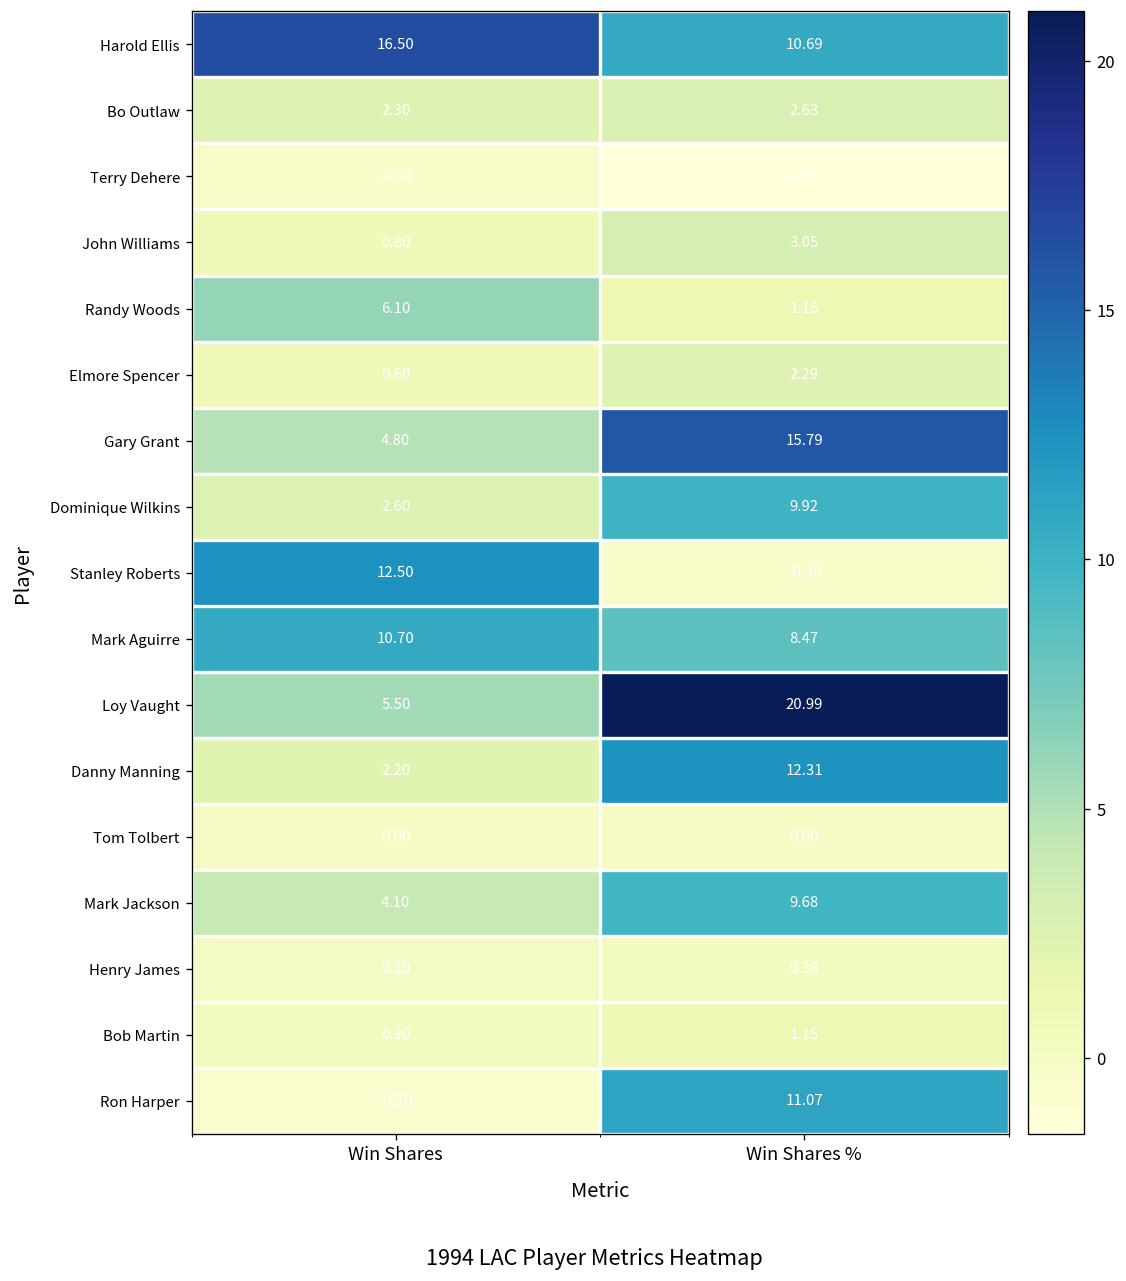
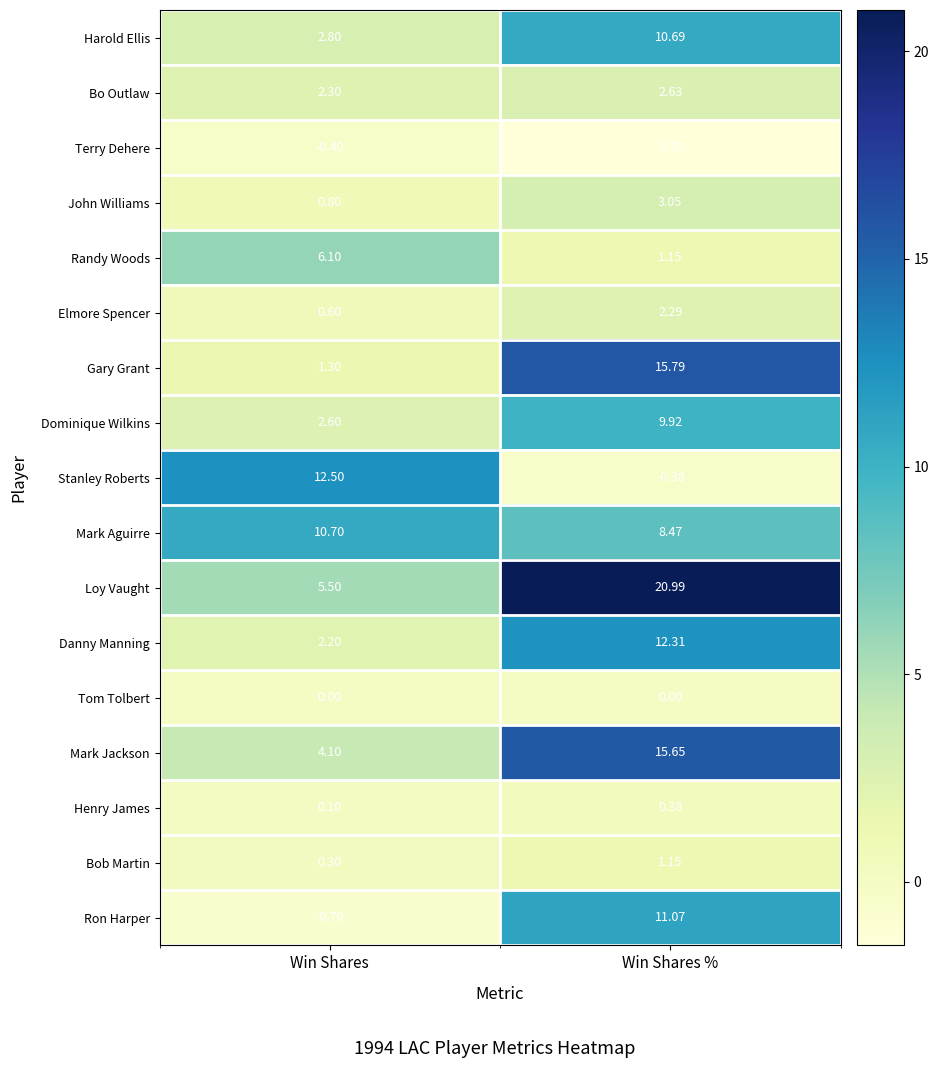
Harold Ellis, Win Shares: 16.50 -> 2.80
Gary Grant, Win Shares: 4.80 -> 1.30
Mark Jackson, Win Shares %: 9.68 -> 15.65
